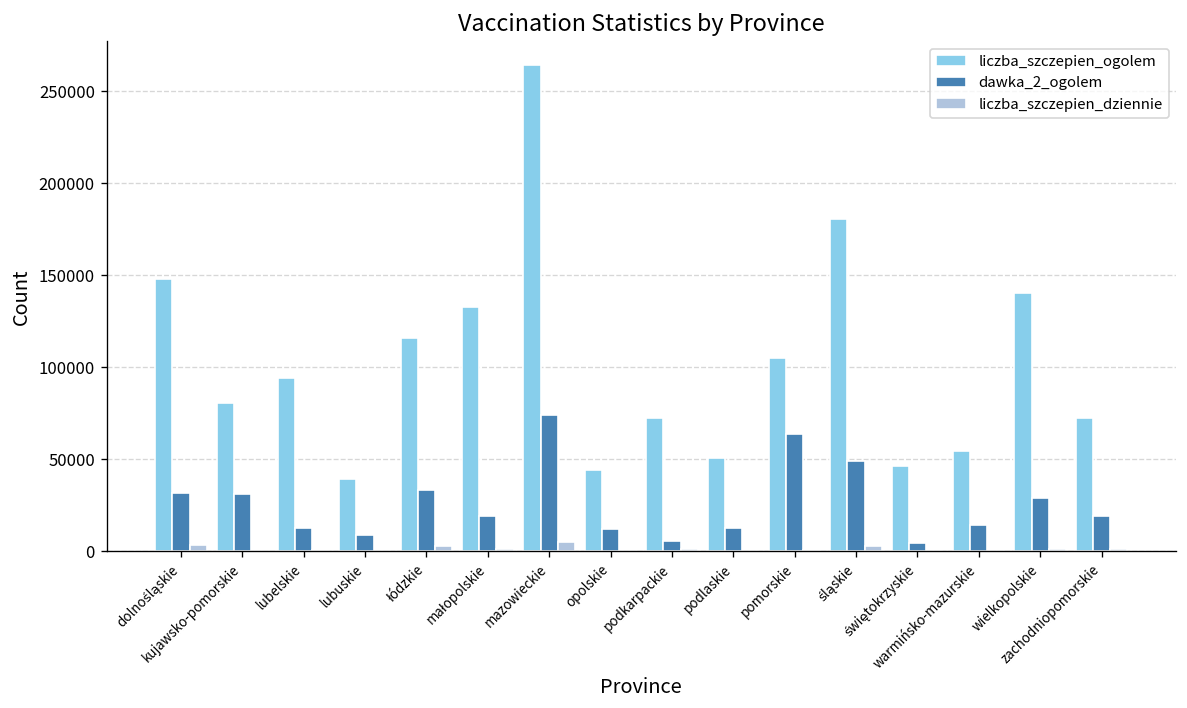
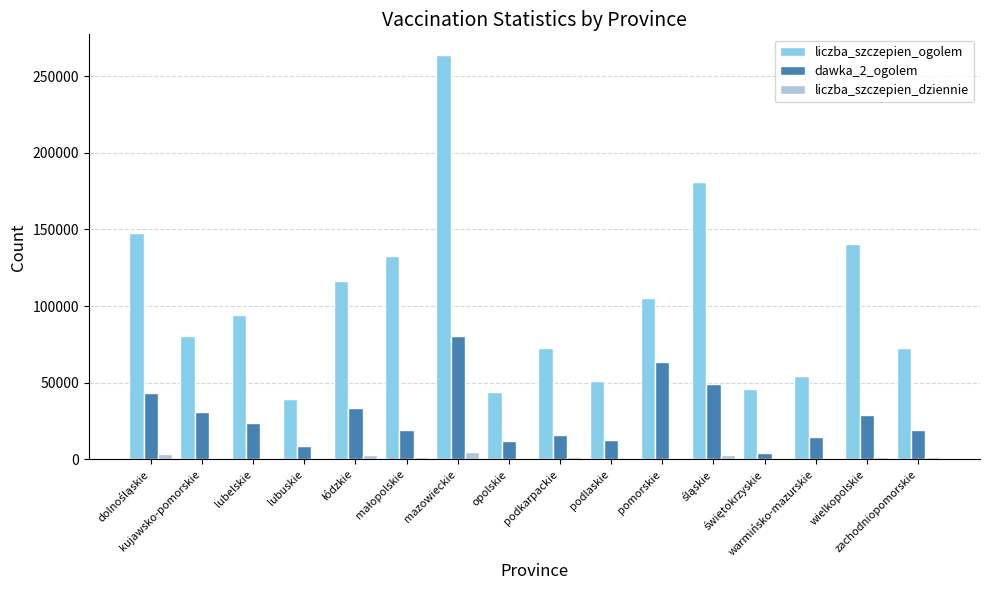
dawka_2_ogolem, dolnośląskie: 32000 -> 43000
dawka_2_ogolem, lubelskie: 13000 -> 24000
dawka_2_ogolem, mazowieckie: 74000 -> 81000
dawka_2_ogolem, podkarpackie: 6000 -> 16000
